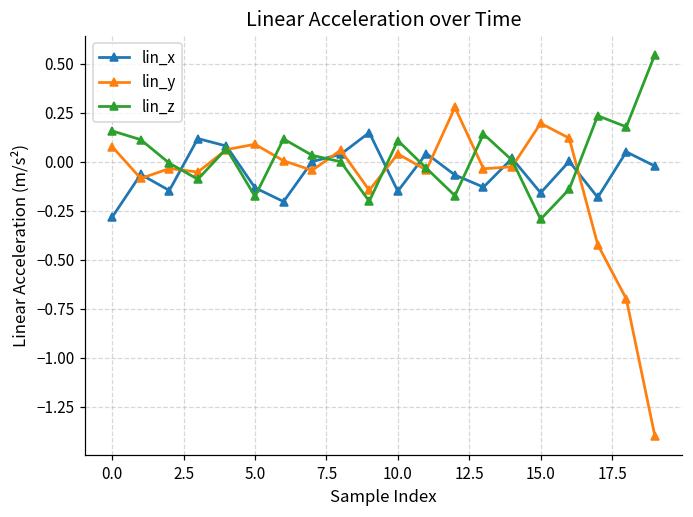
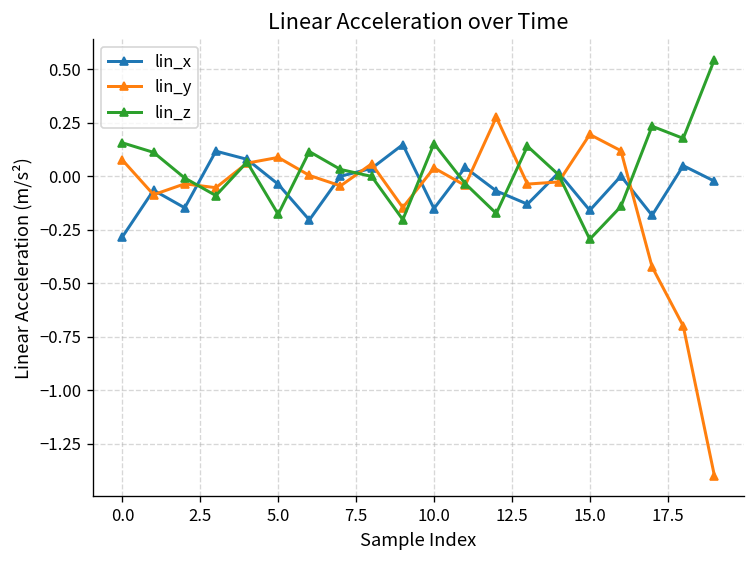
lin_x, 5.0: -0.13 -> -0.04
lin_z, 10.0: 0.11 -> 0.15
